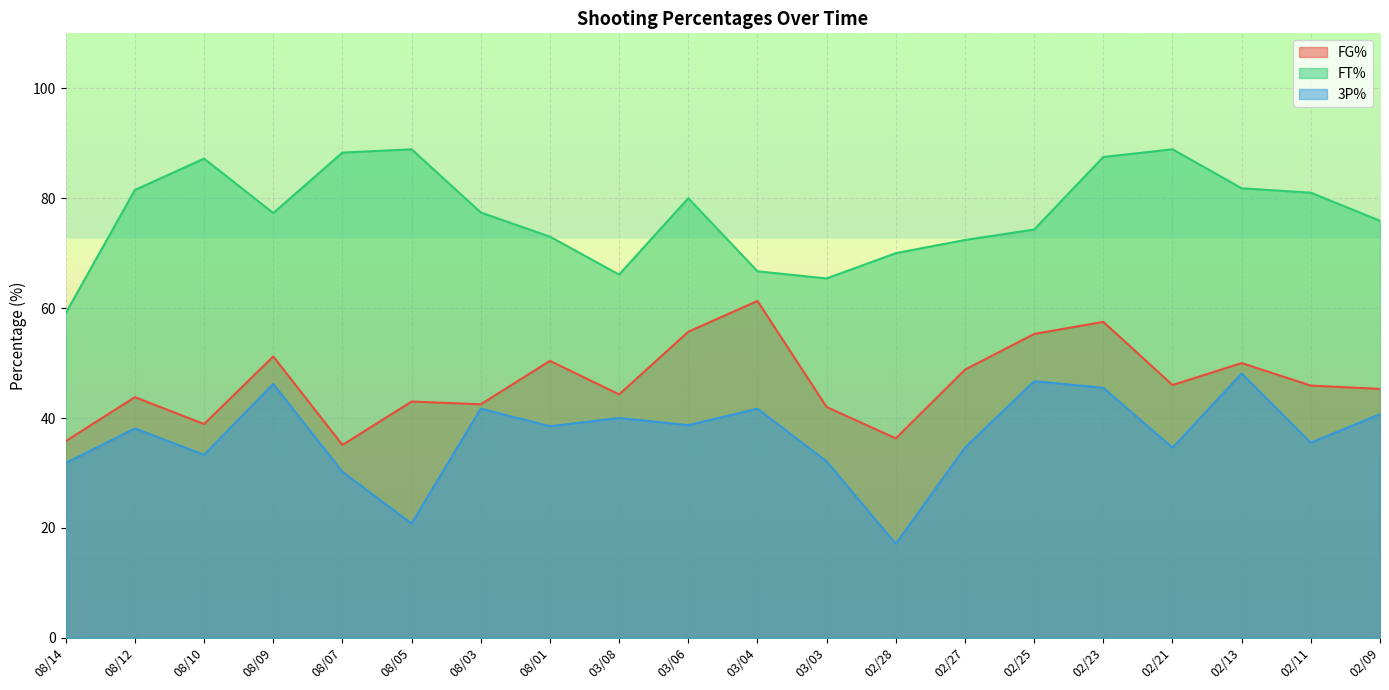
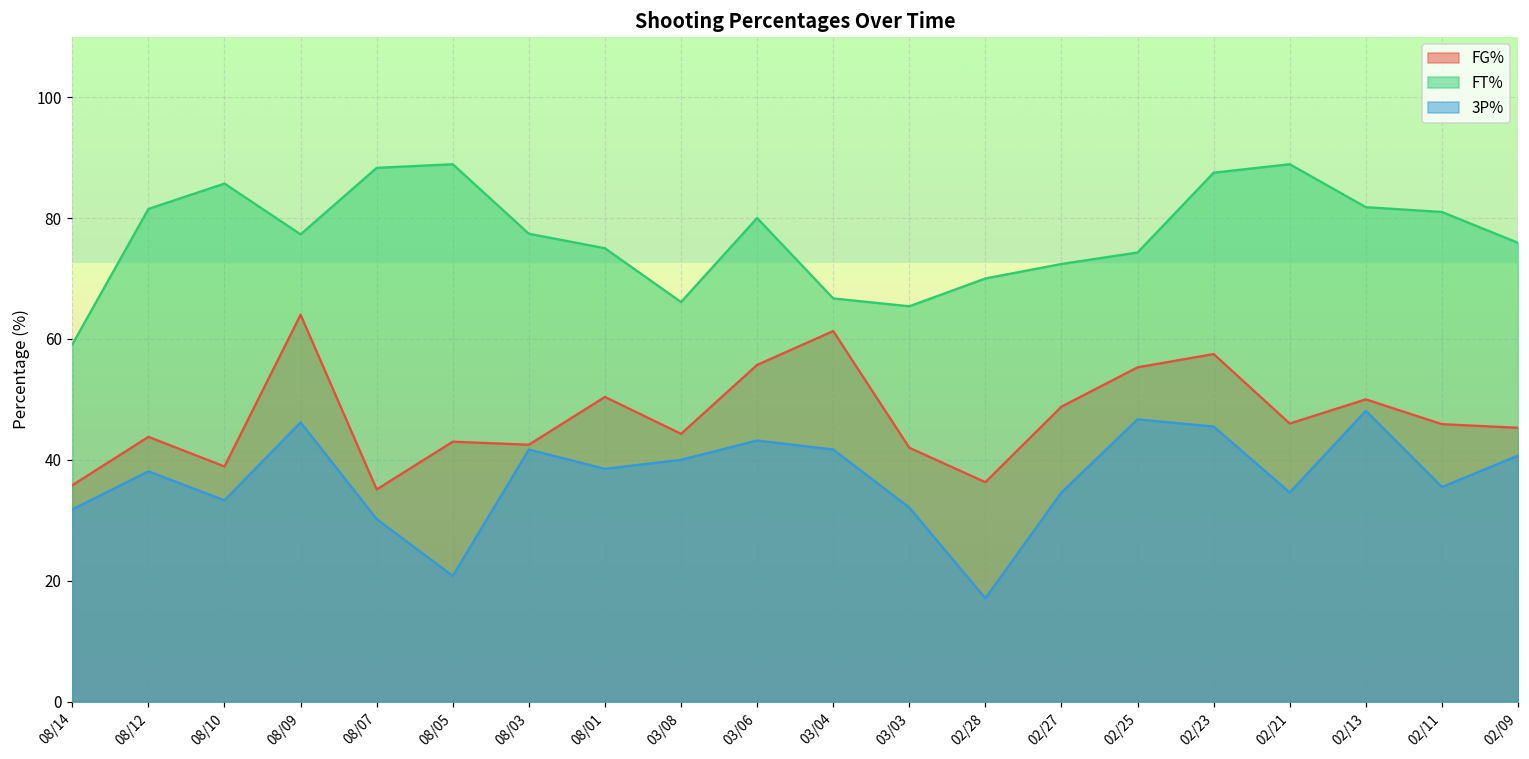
FT%, 08/10: 87 -> 86
FG%, 08/09: 51 -> 64
FT%, 08/01: 73 -> 75
3P%, 03/06: 39 -> 43
